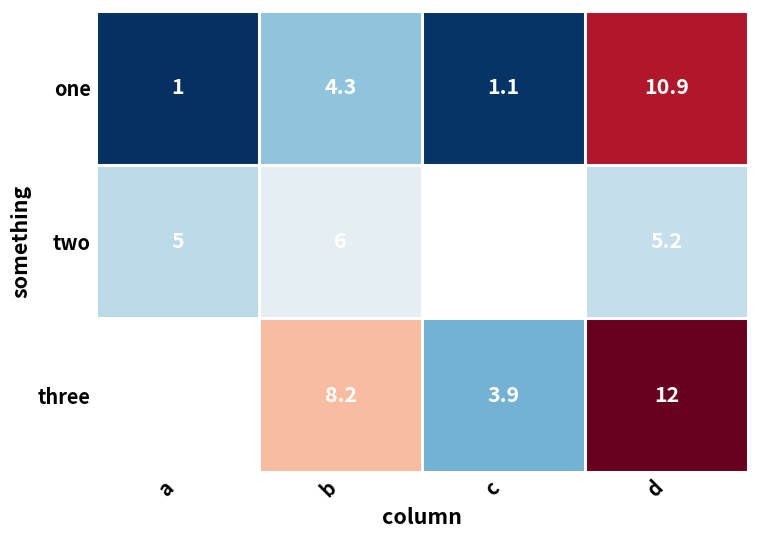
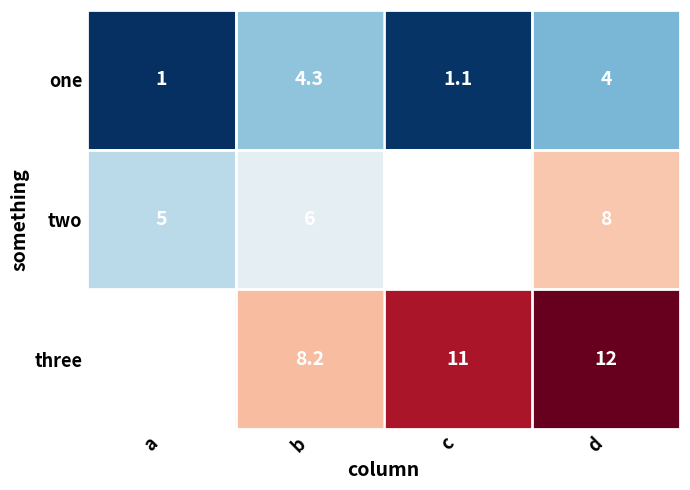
one, d: 10.9 -> 4
two, d: 5.2 -> 8
three, c: 3.9 -> 11
